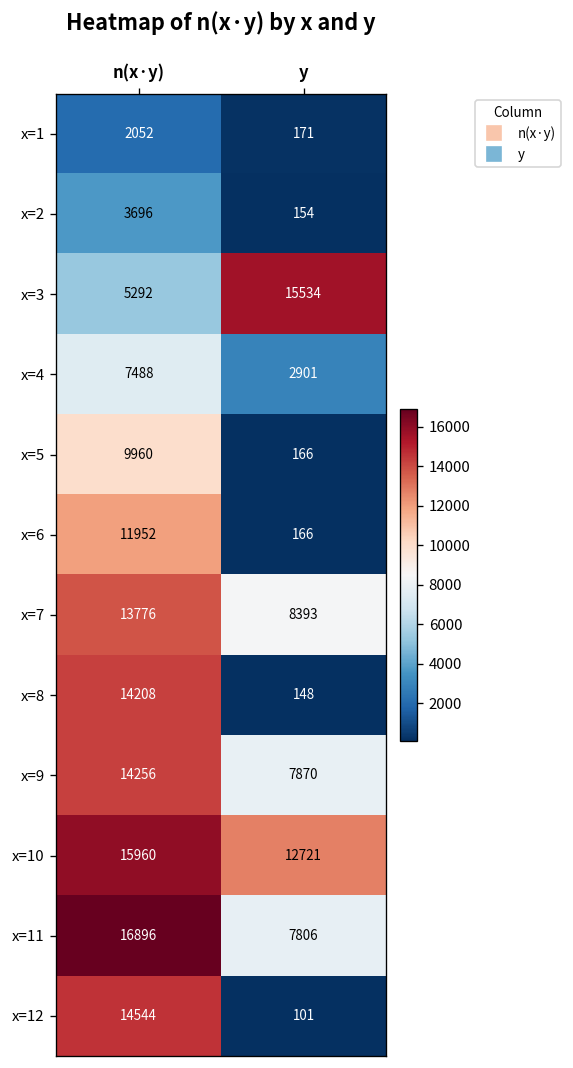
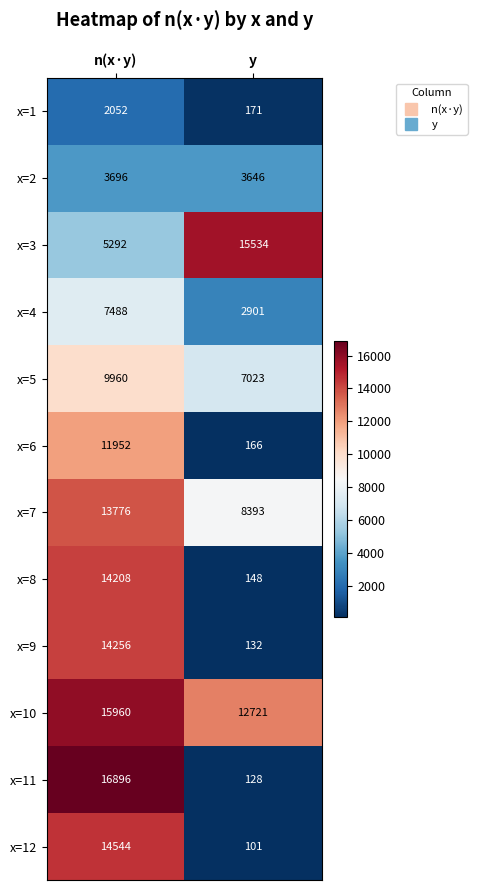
x=2, y: 154 -> 3646
x=5, y: 166 -> 7023
x=9, y: 7870 -> 132
x=11, y: 7806 -> 128
